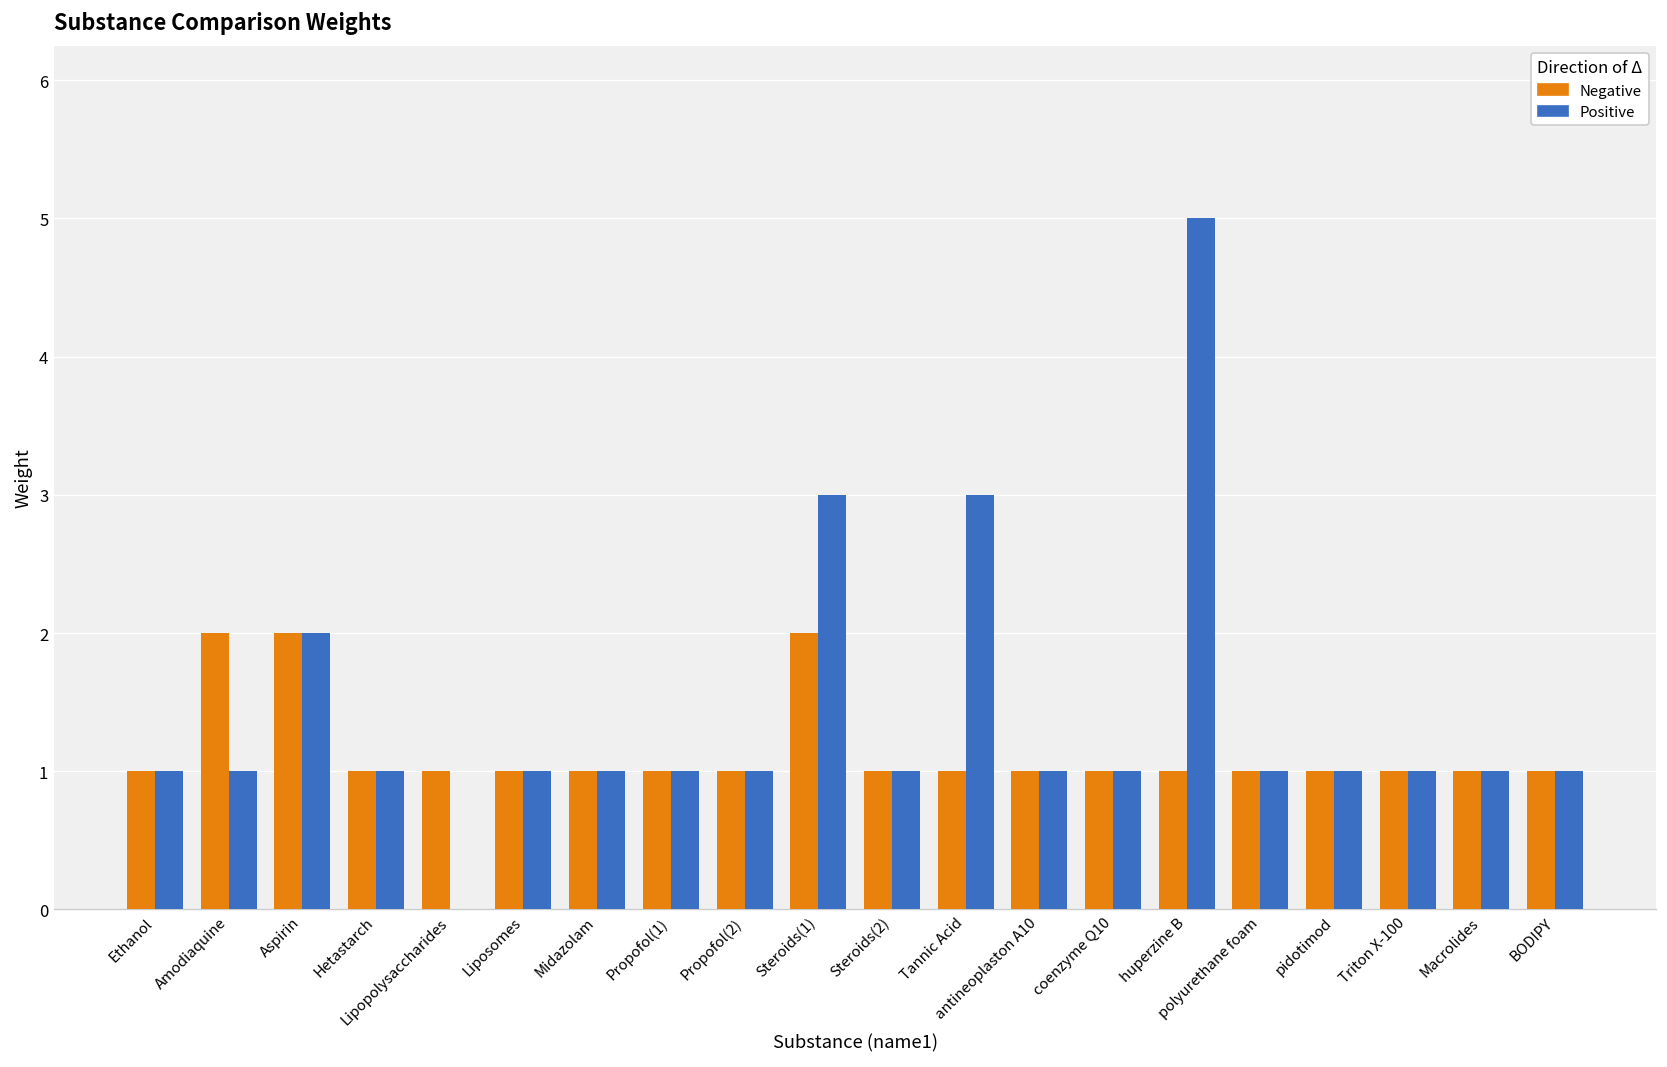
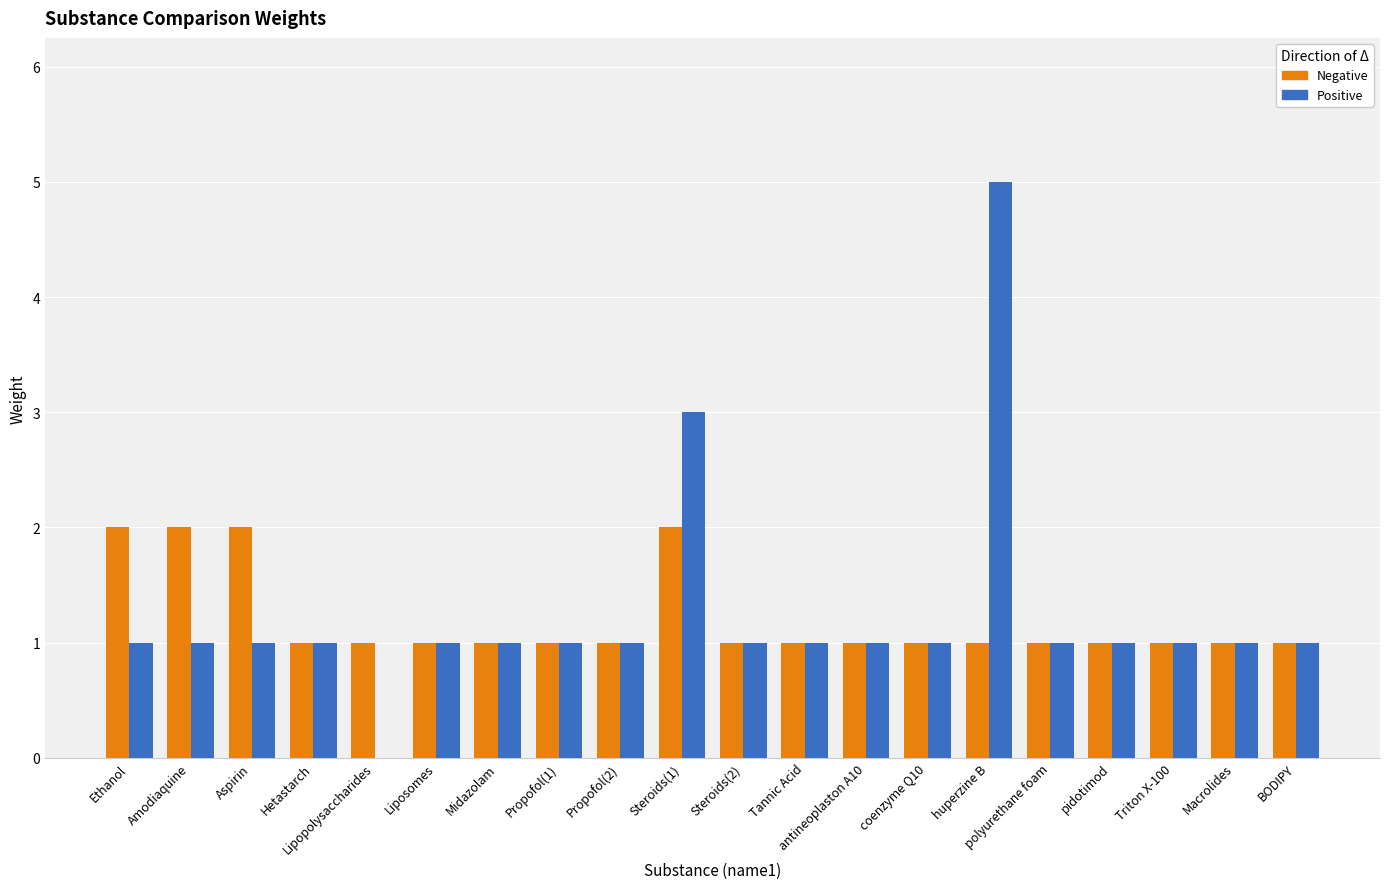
Negative, Ethanol: 1 -> 2
Positive, Aspirin: 2 -> 1
Positive, Tannic Acid: 3 -> 1
